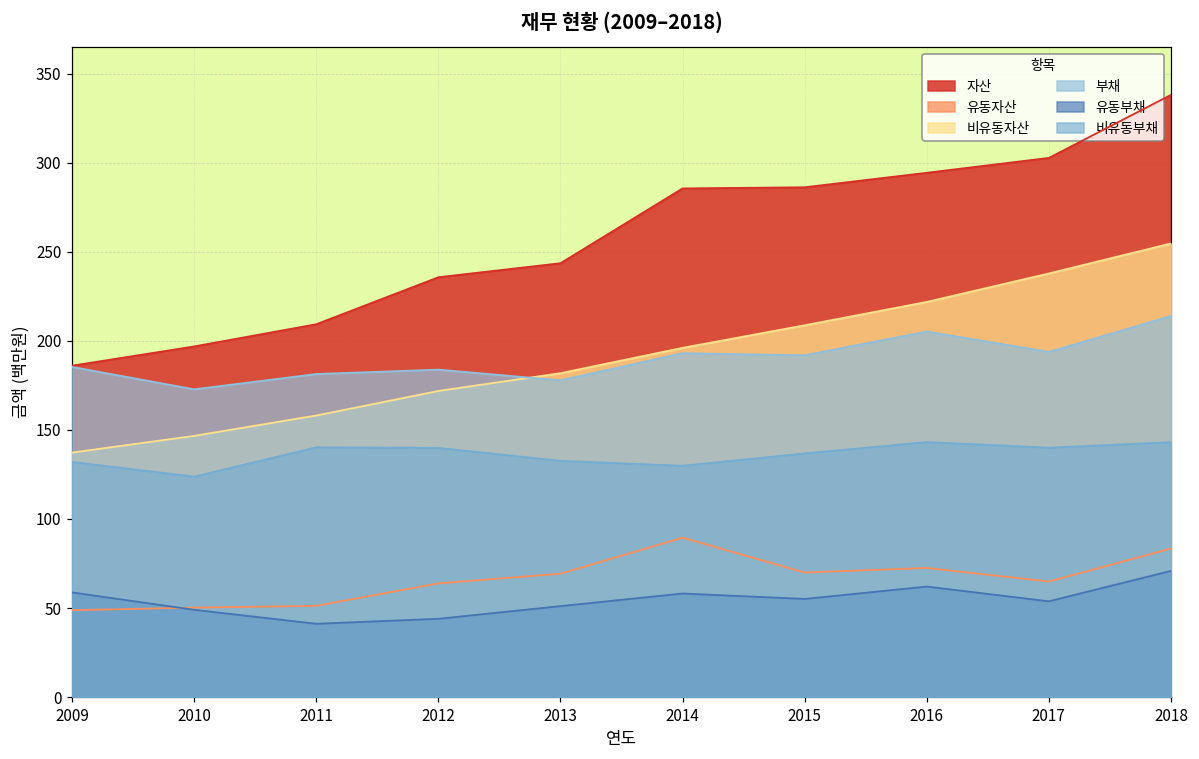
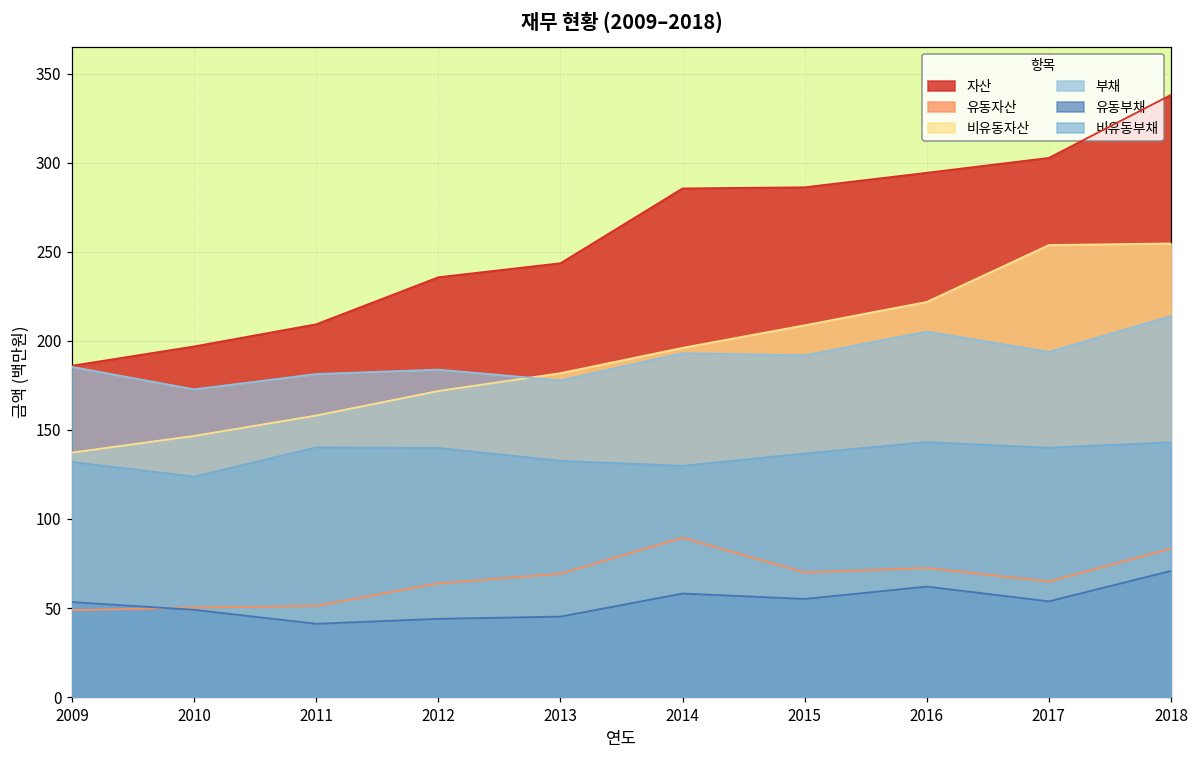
유동부채, 2009: 59 -> 53
유동부채, 2013: 51 -> 45
비유동자산, 2017: 238 -> 254
